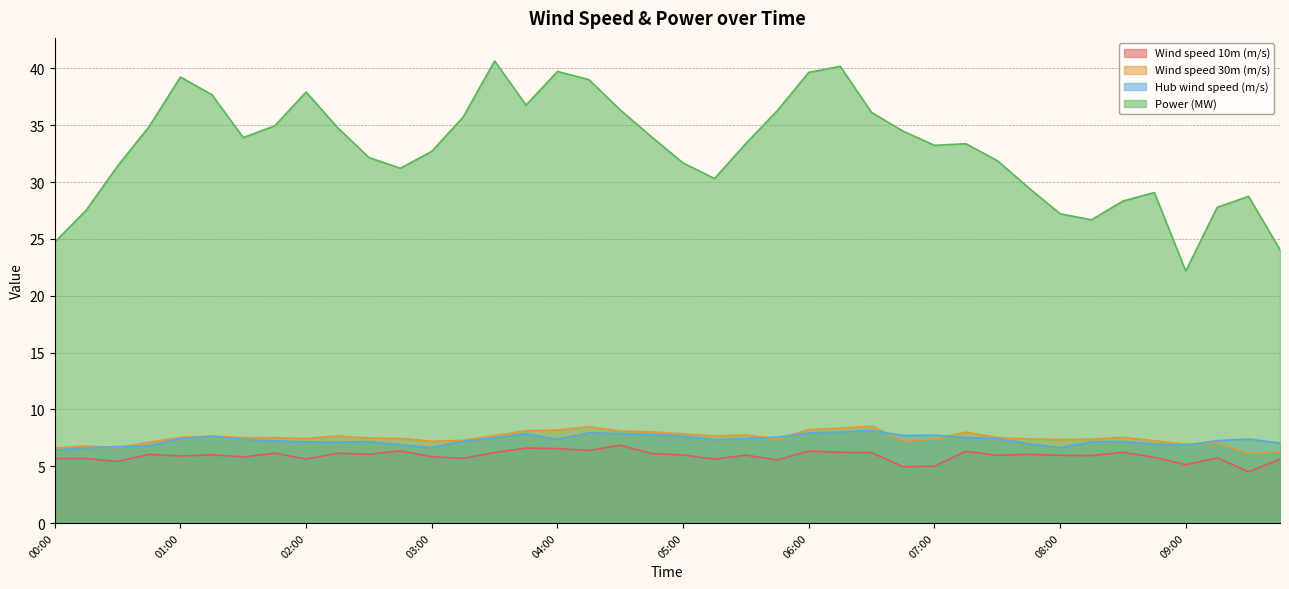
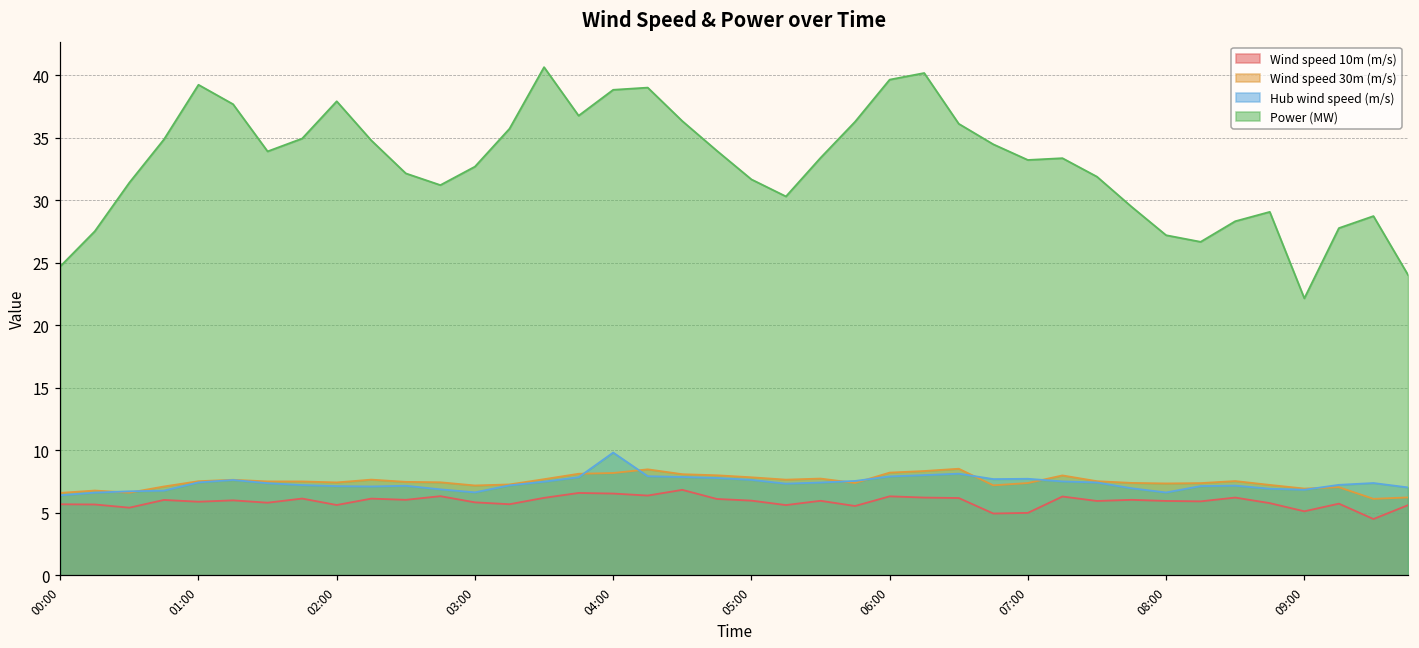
Hub wind speed (m/s), 04:00: 7.4 -> 9.8
Power (MW), 04:00: 39.7 -> 38.8
